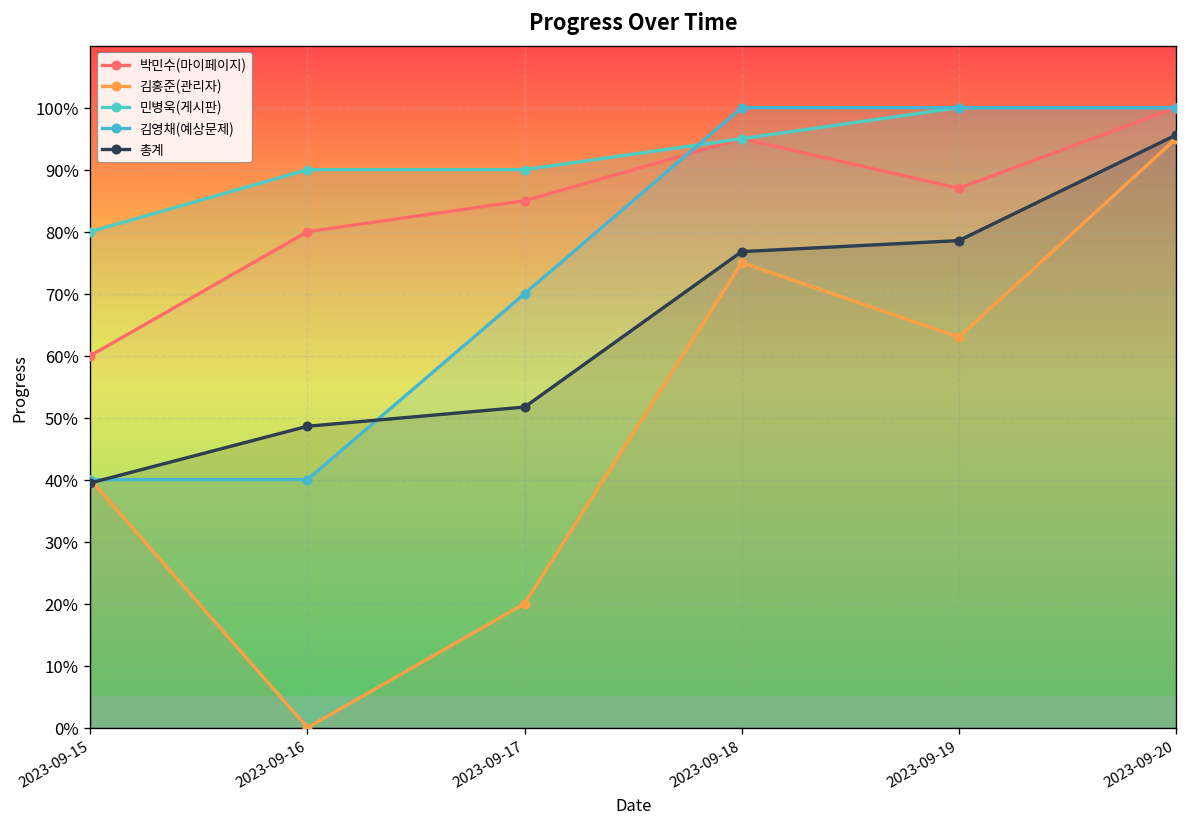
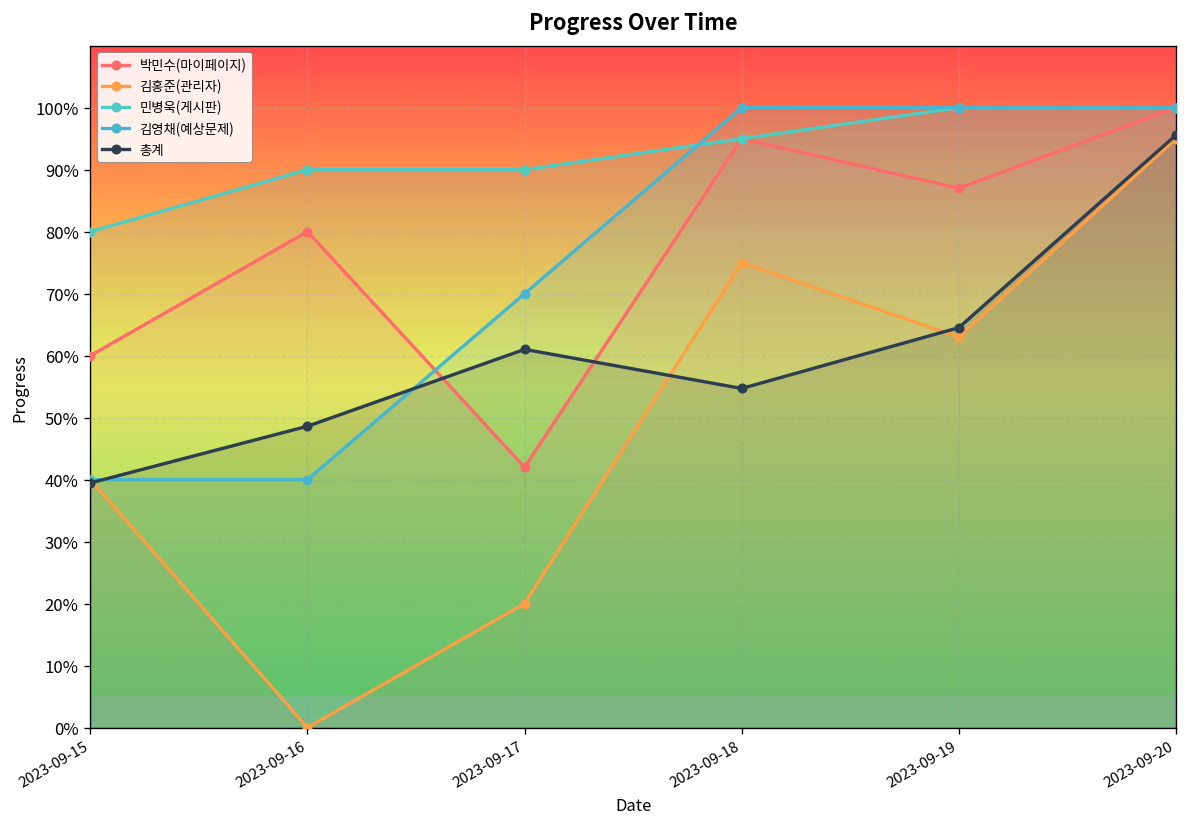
박민수(마이페이지), 2023-09-17: 85% -> 42%
총계, 2023-09-17: 52% -> 61%
총계, 2023-09-18: 77% -> 55%
총계, 2023-09-19: 79% -> 65%
